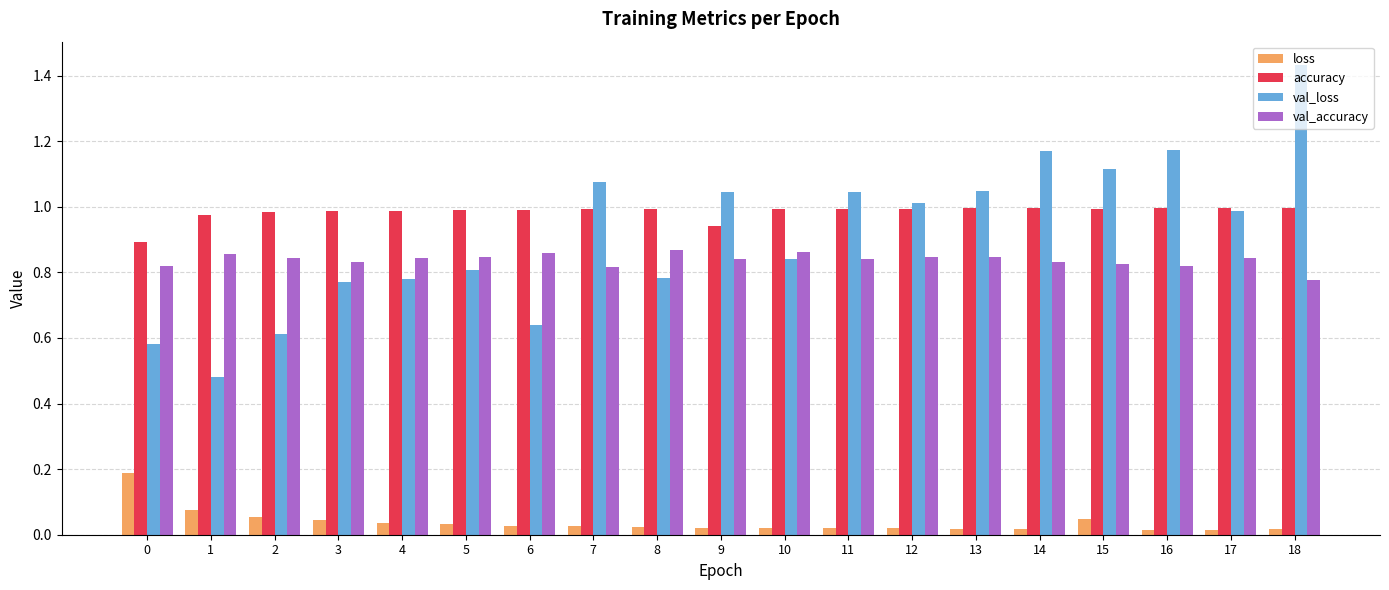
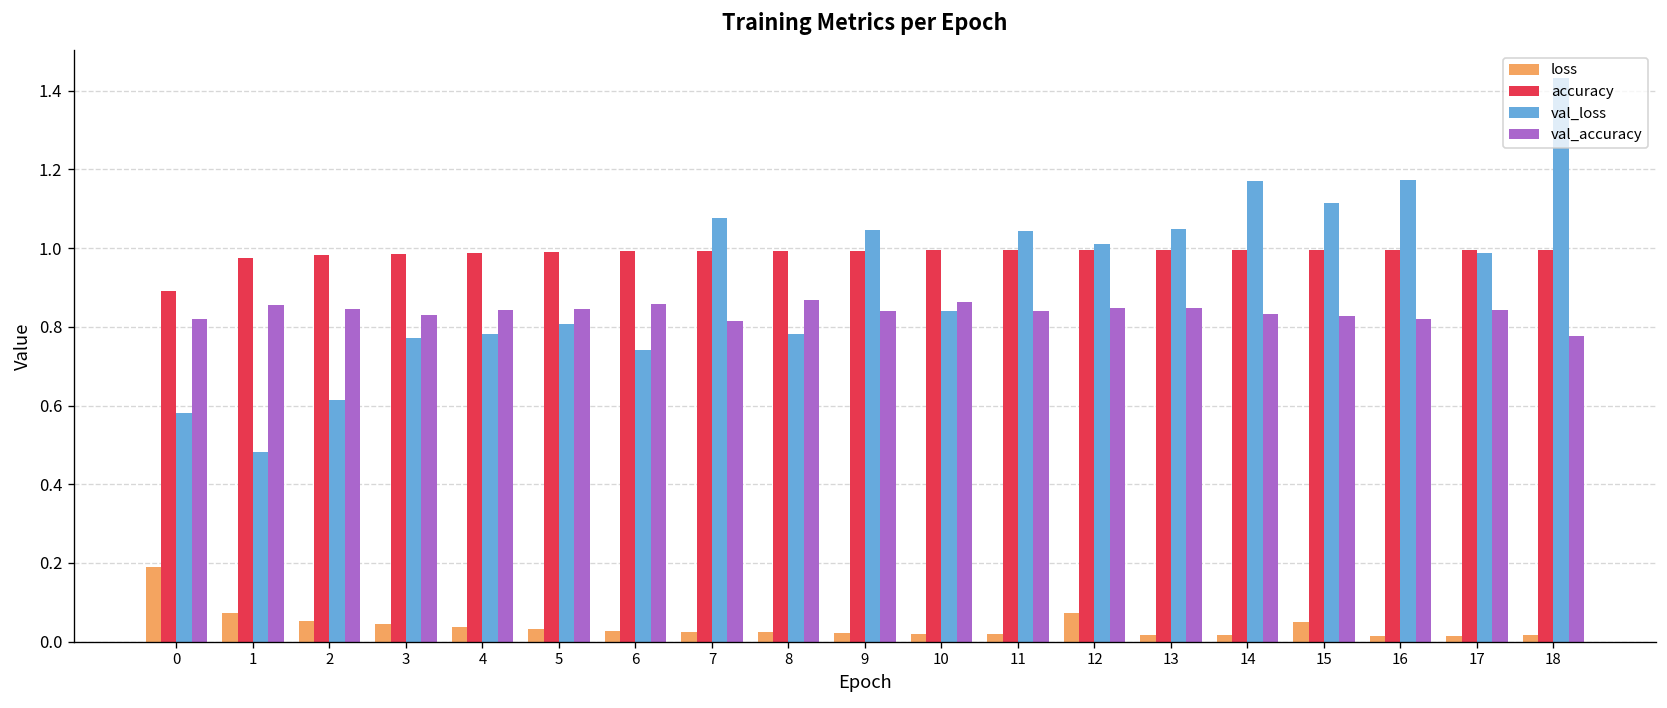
val_loss, 6: 0.64 -> 0.74
accuracy, 9: 0.94 -> 0.99
loss, 12: 0.02 -> 0.07
